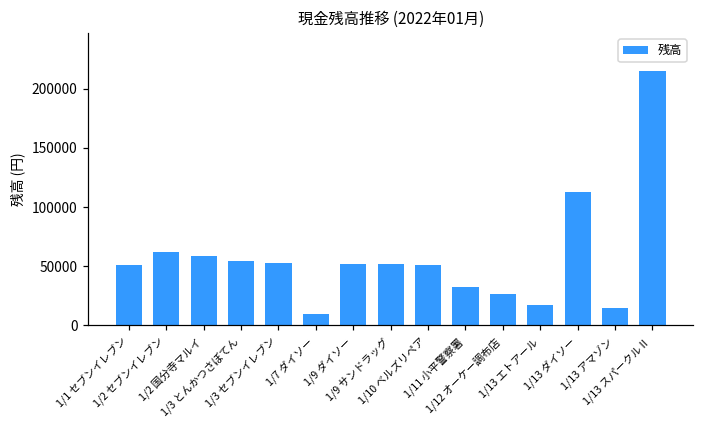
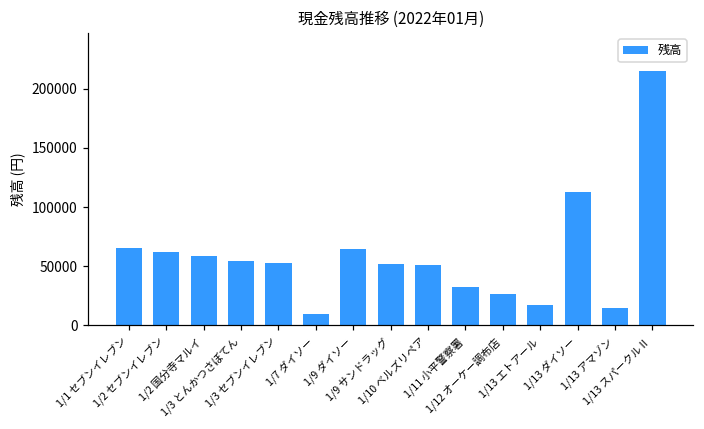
1/1 セブンイレブン: 51000 -> 66000
1/9 ダイソー: 52000 -> 64000
